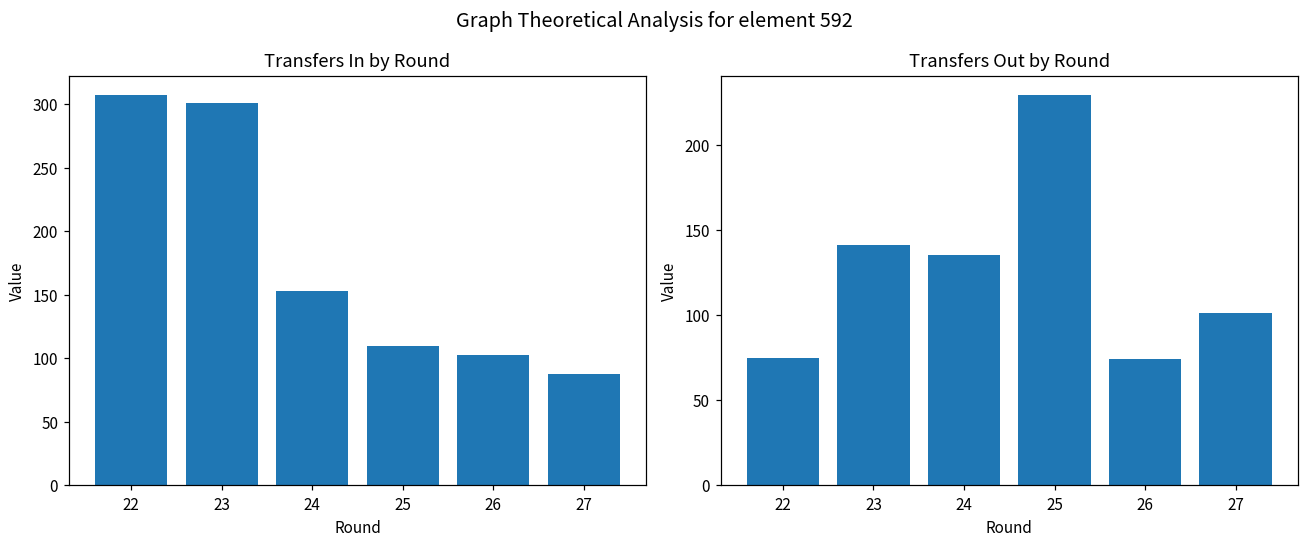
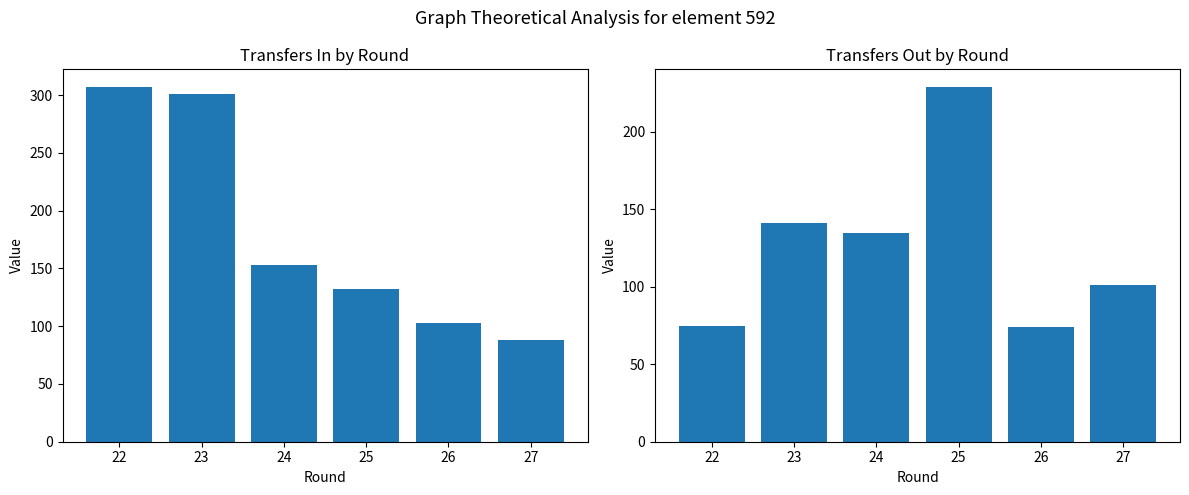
Transfers In by Round, 25: 110 -> 132
